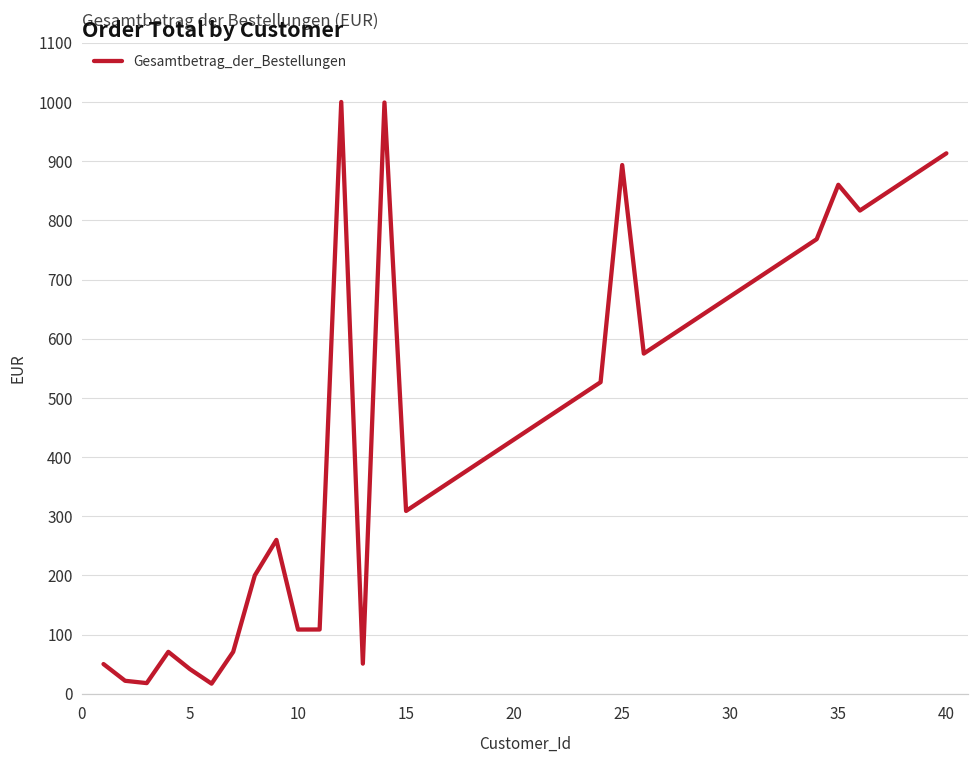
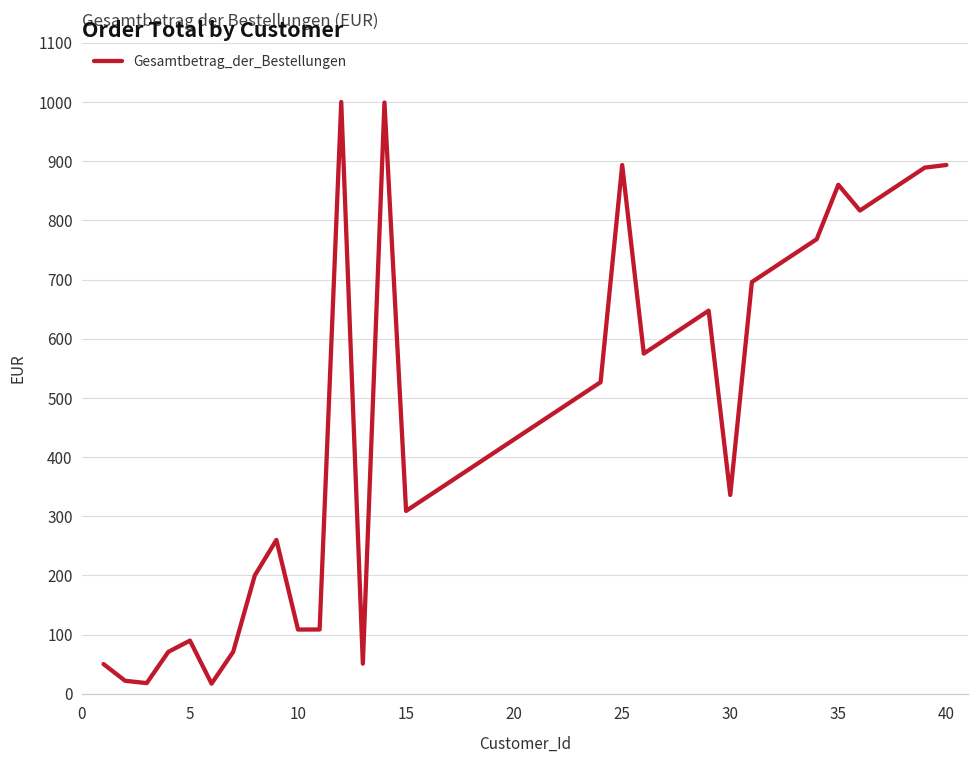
5: 40 -> 90
30: 670 -> 340
40: 910 -> 890
